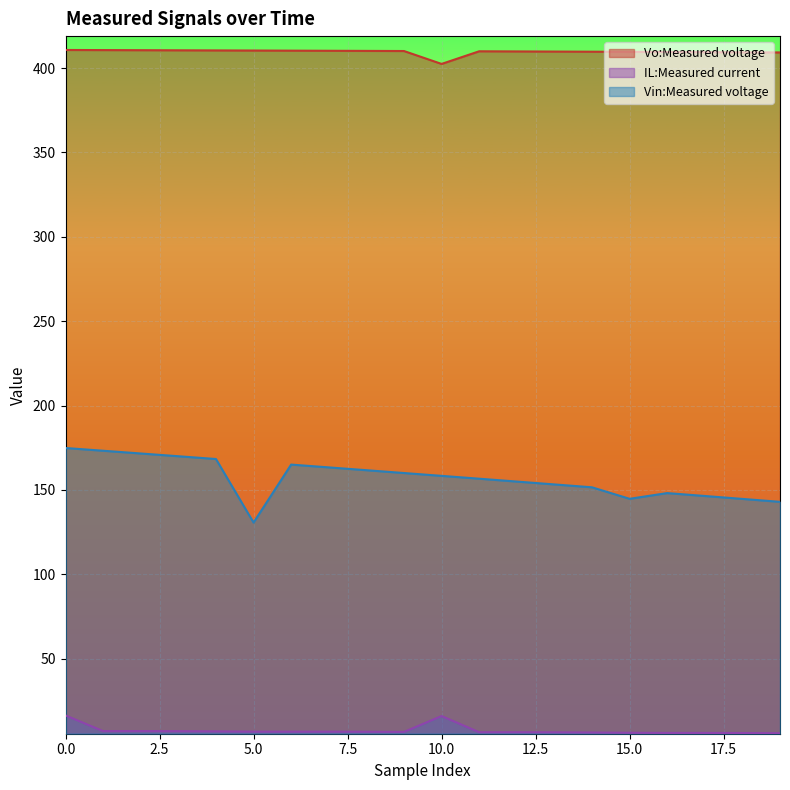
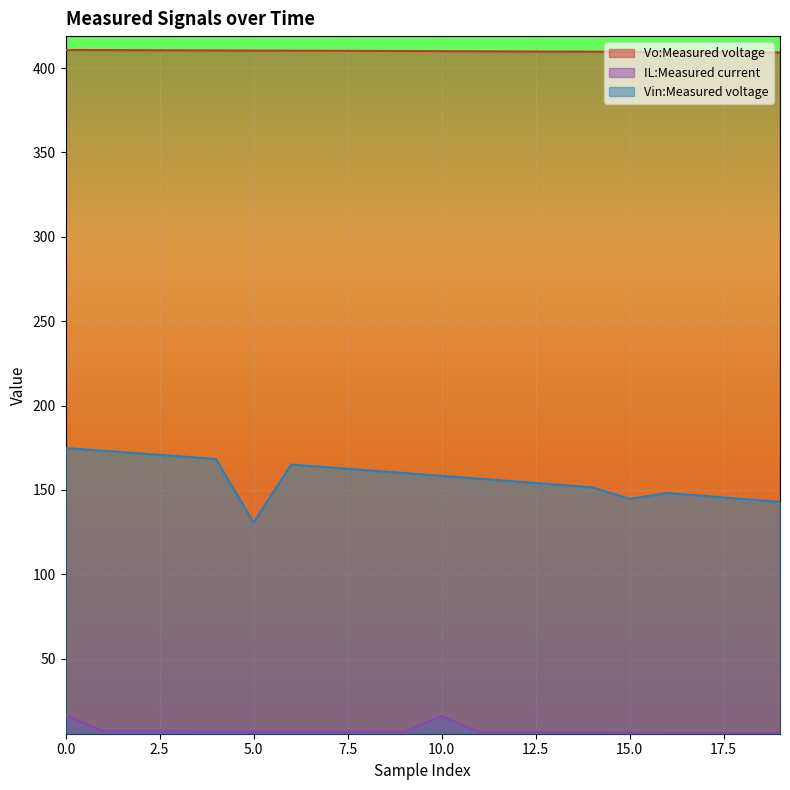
Vo:Measured voltage, 10.0: 402 -> 410
